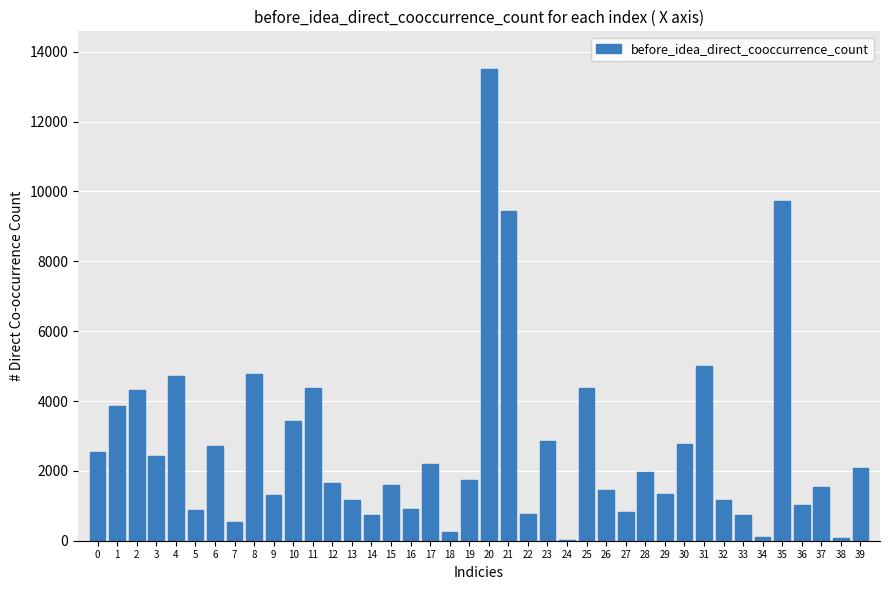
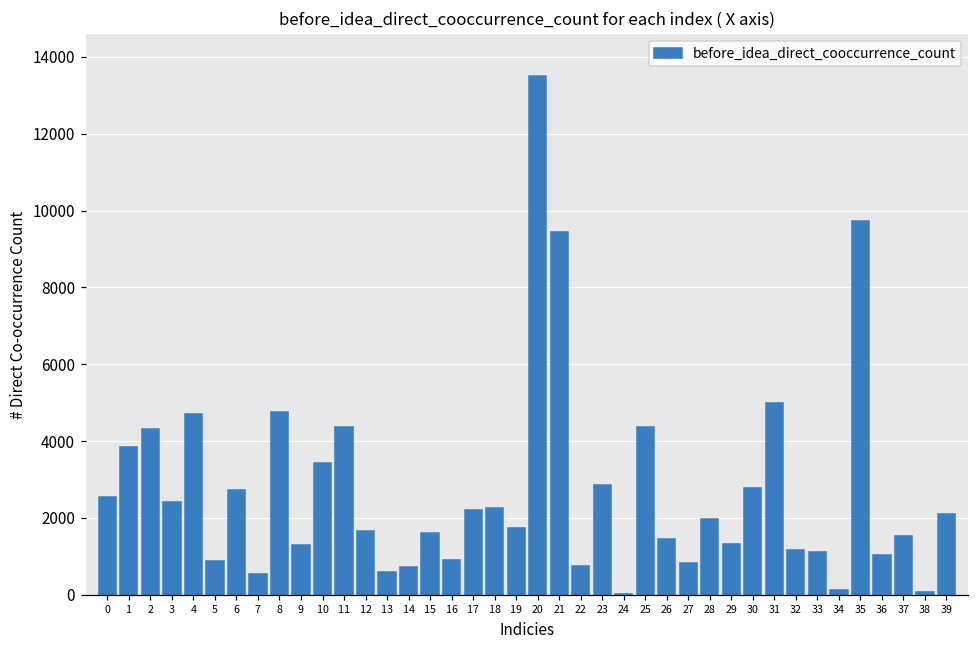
13: 1200 -> 600
18: 200 -> 2300
33: 700 -> 1100
